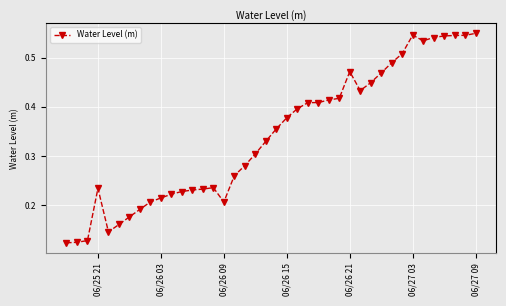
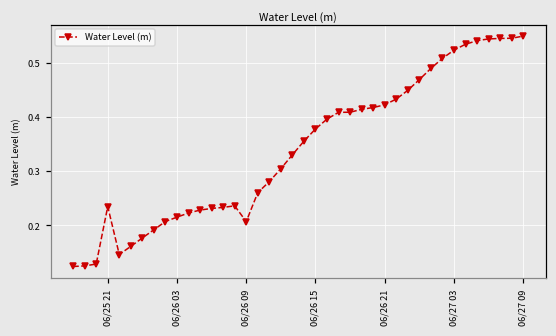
06/26 21: 0.47 -> 0.42
06/27 03: 0.55 -> 0.52
